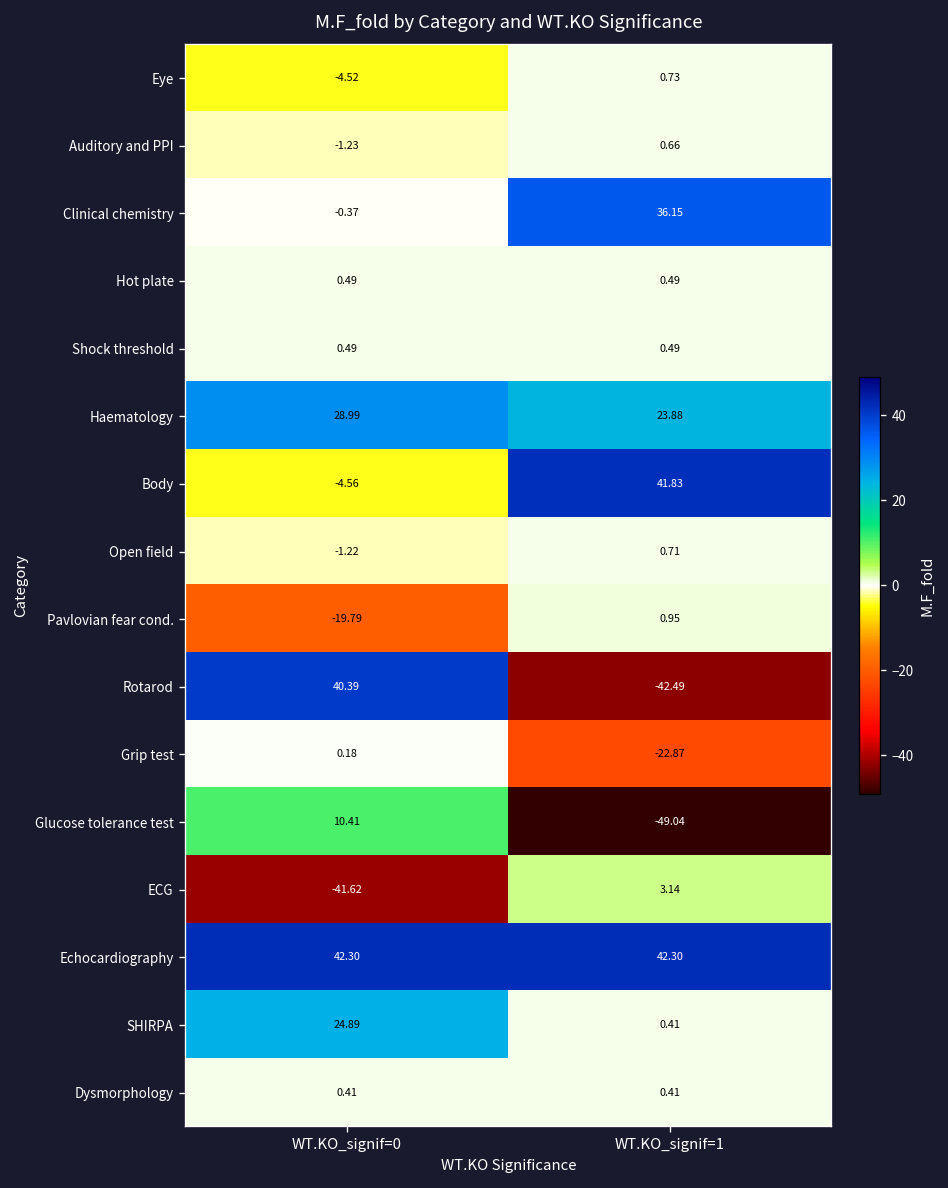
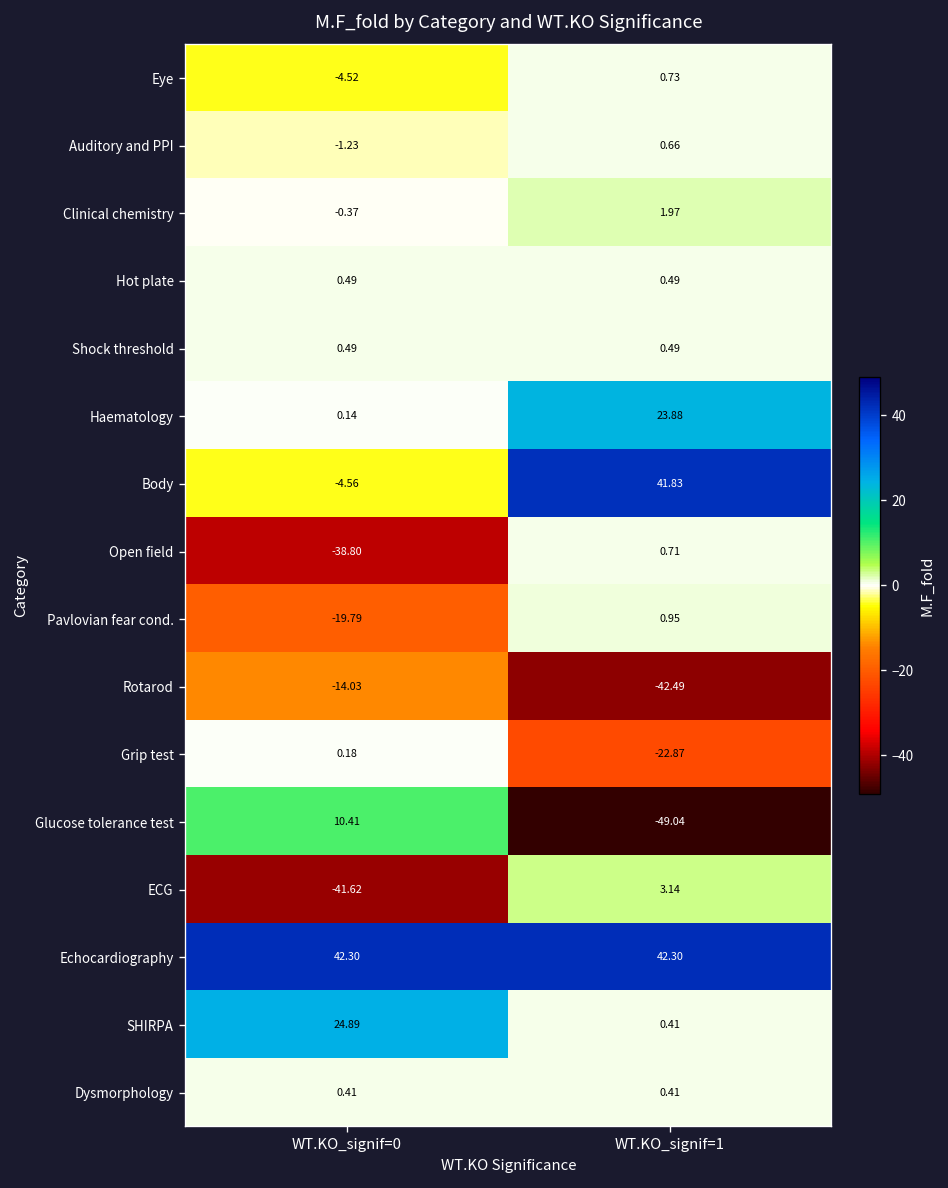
Clinical chemistry, WT.KO_signif=1: 36.15 -> 1.97
Haematology, WT.KO_signif=0: 28.99 -> 0.14
Open field, WT.KO_signif=0: -1.22 -> -38.80
Rotarod, WT.KO_signif=0: 40.39 -> -14.03
